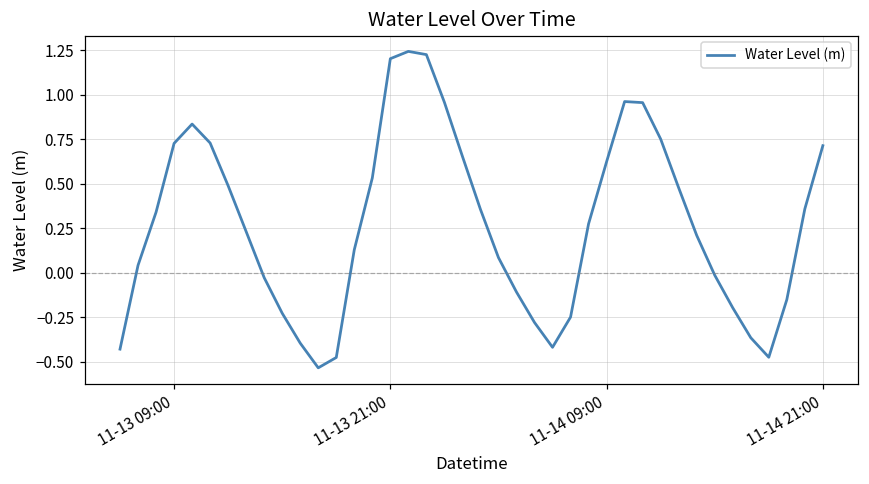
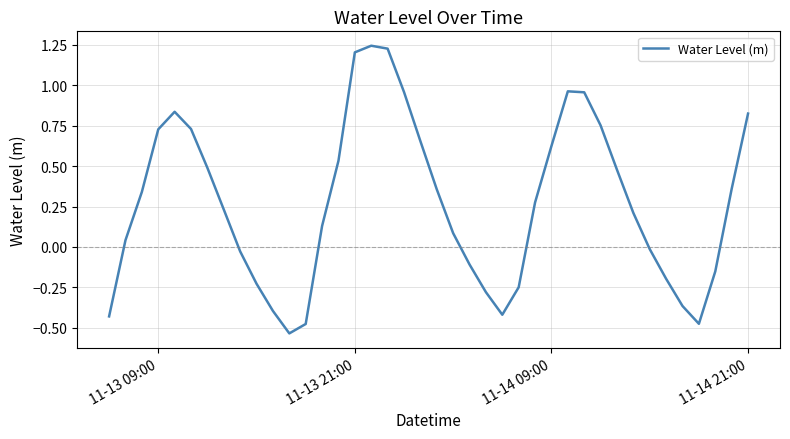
11-14 21:00: 0.71 -> 0.82
